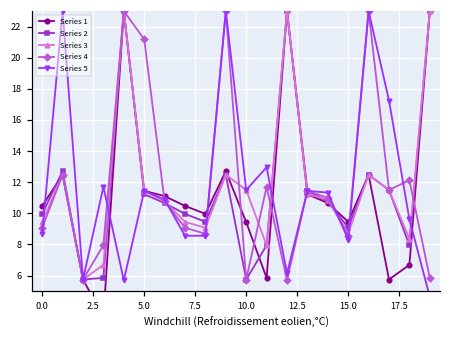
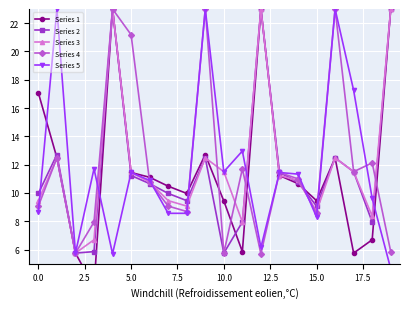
Series 1, 0.0: 10.5 -> 17.1
